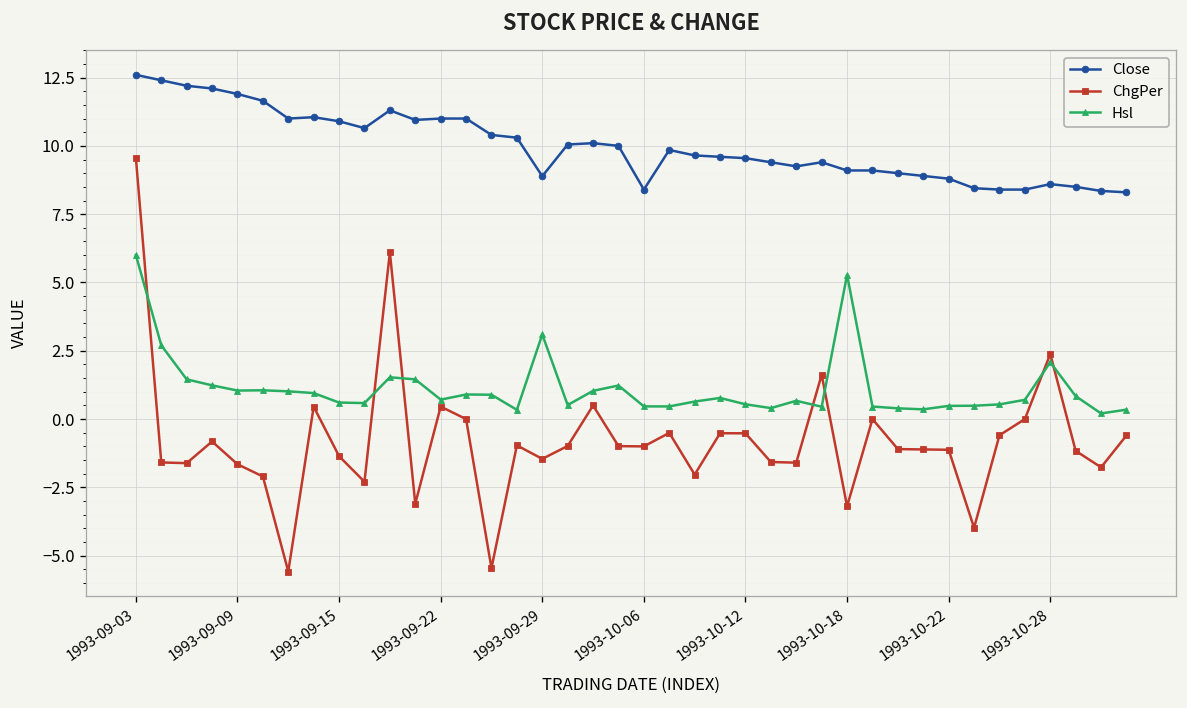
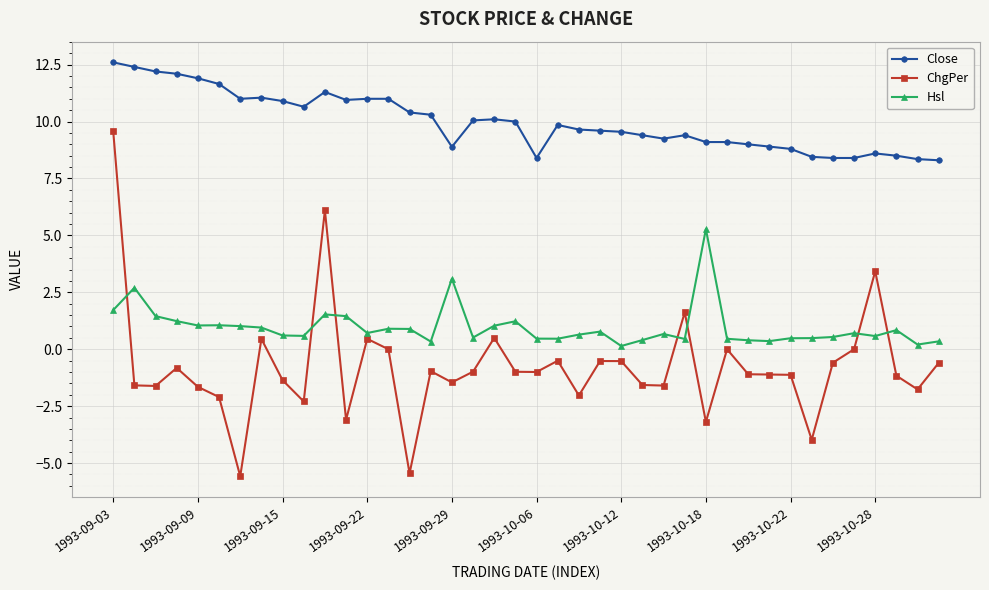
Hsl, 1993-09-03: 6.0 -> 1.7
Hsl, 1993-10-12: 0.5 -> 0.1
ChgPer, 1993-10-28: 2.4 -> 3.4
Hsl, 1993-10-28: 2.1 -> 0.6
